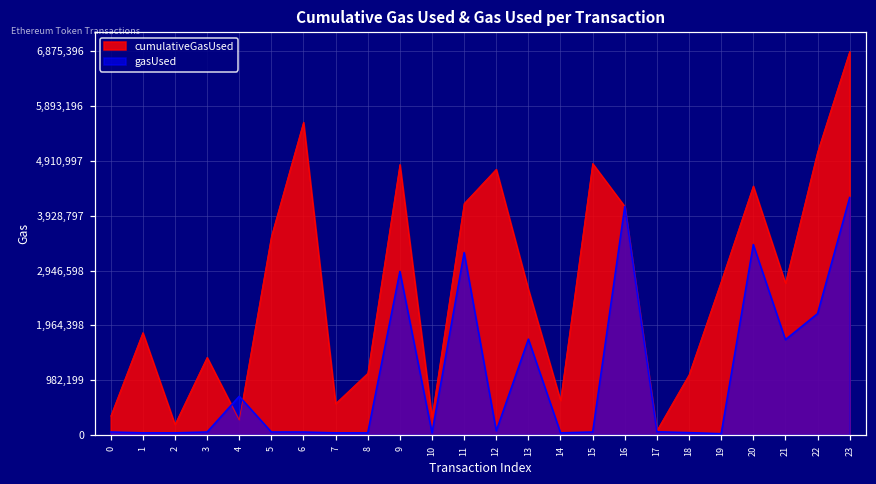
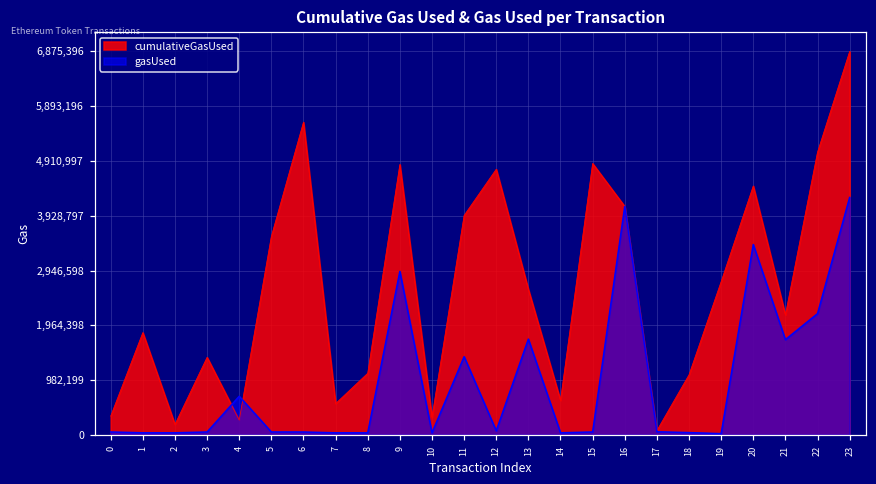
cumulativeGasUsed, 11: 4,100,000 -> 3,900,000
gasUsed, 11: 3,300,000 -> 1,400,000
cumulativeGasUsed, 21: 2,700,000 -> 2,200,000
